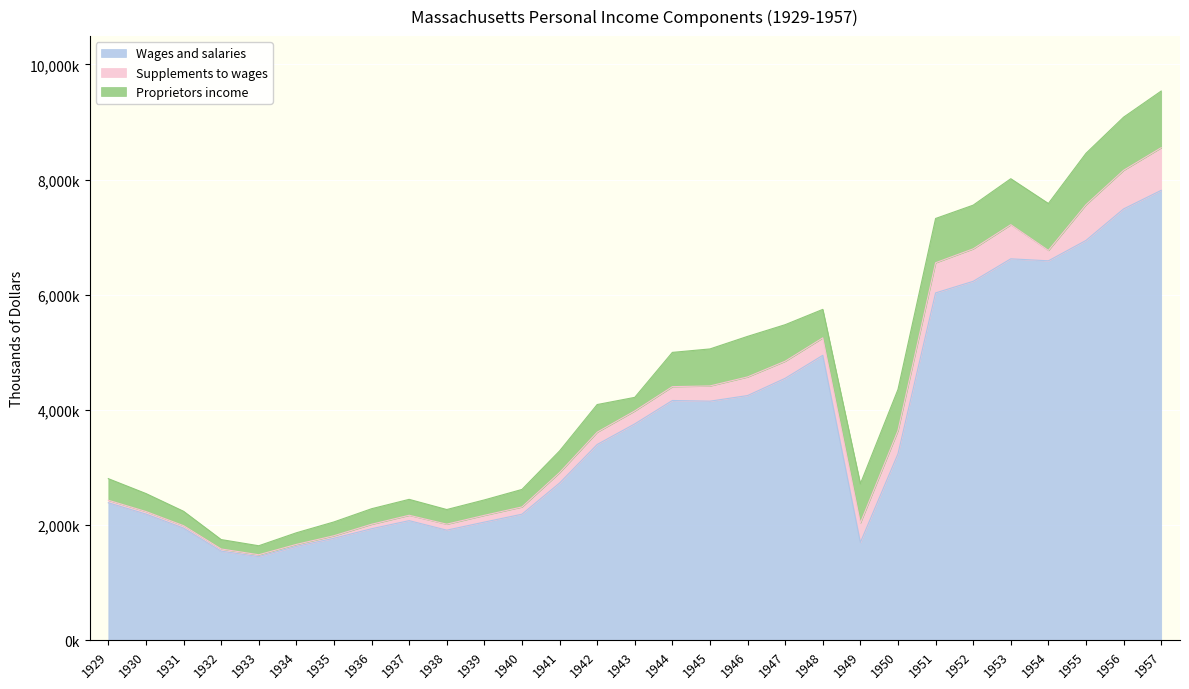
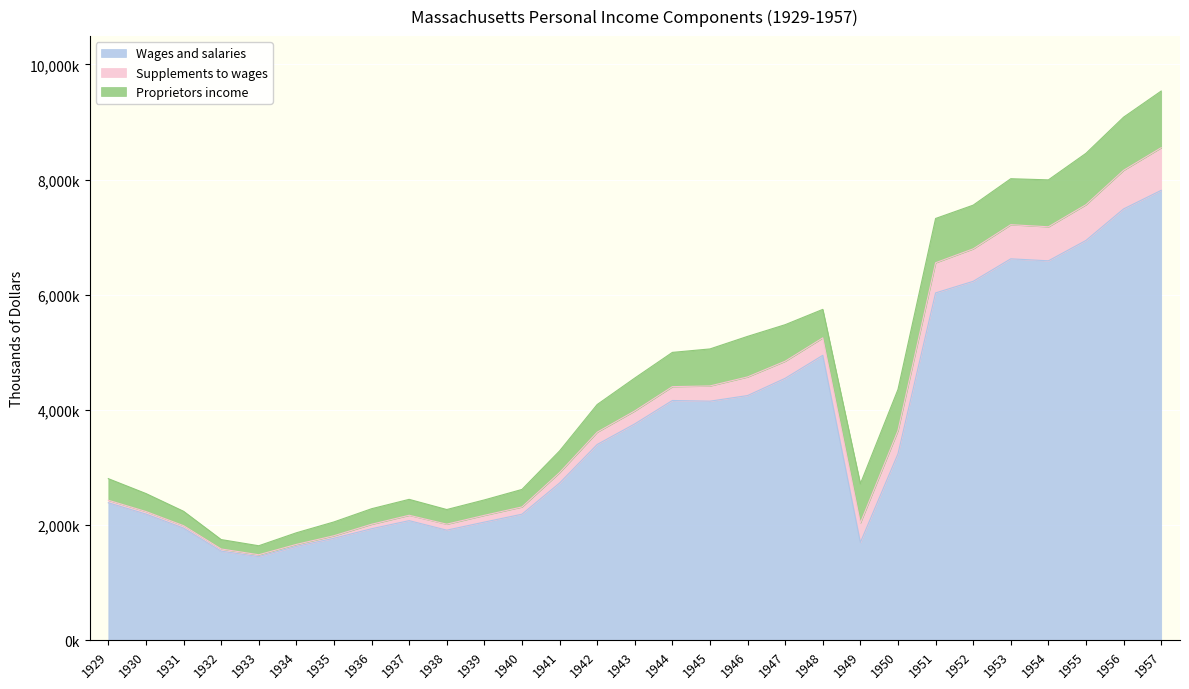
Proprietors income, 1943: 200,000 -> 600,000
Supplements to wages, 1954: 200,000 -> 600,000
